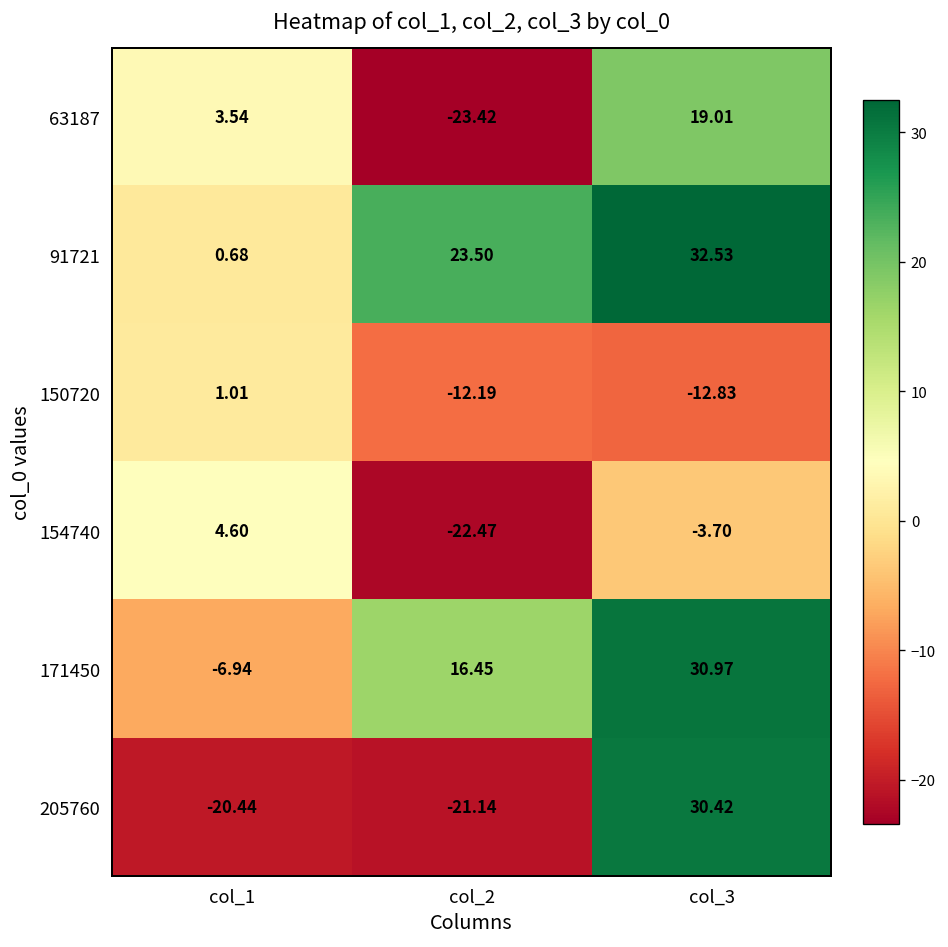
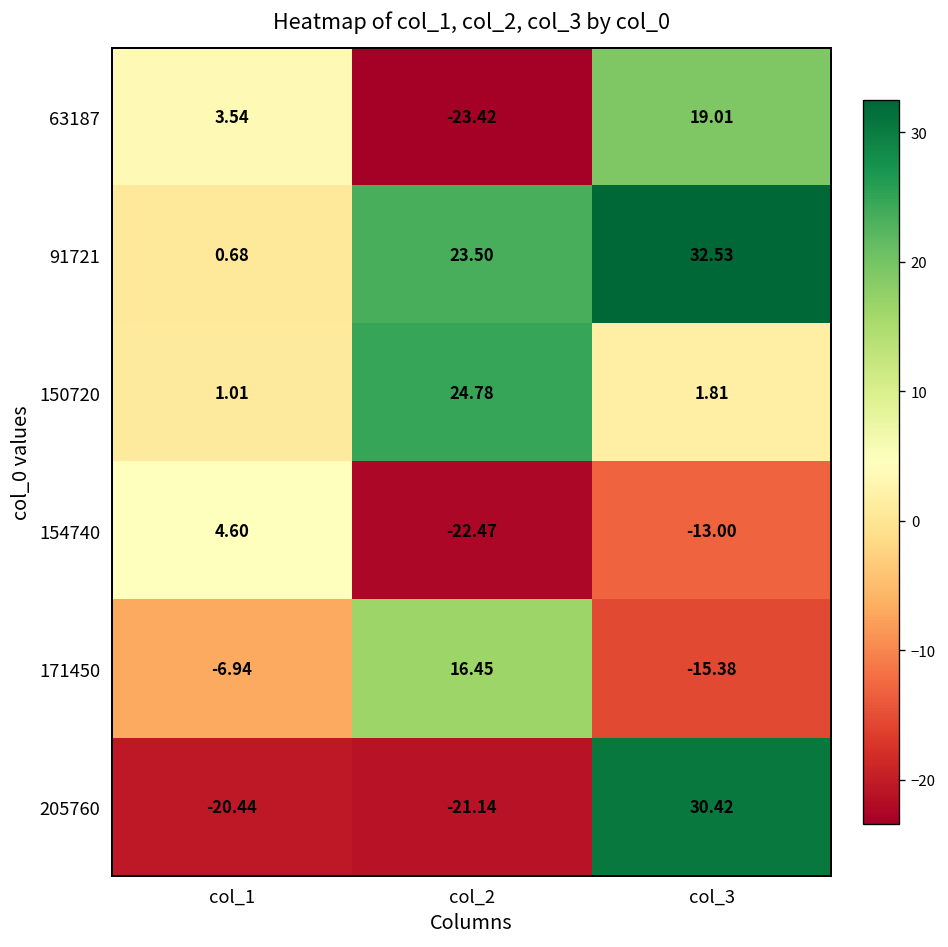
150720, col_2: -12.19 -> 24.78
150720, col_3: -12.83 -> 1.81
154740, col_3: -3.70 -> -13.00
171450, col_3: 30.97 -> -15.38
